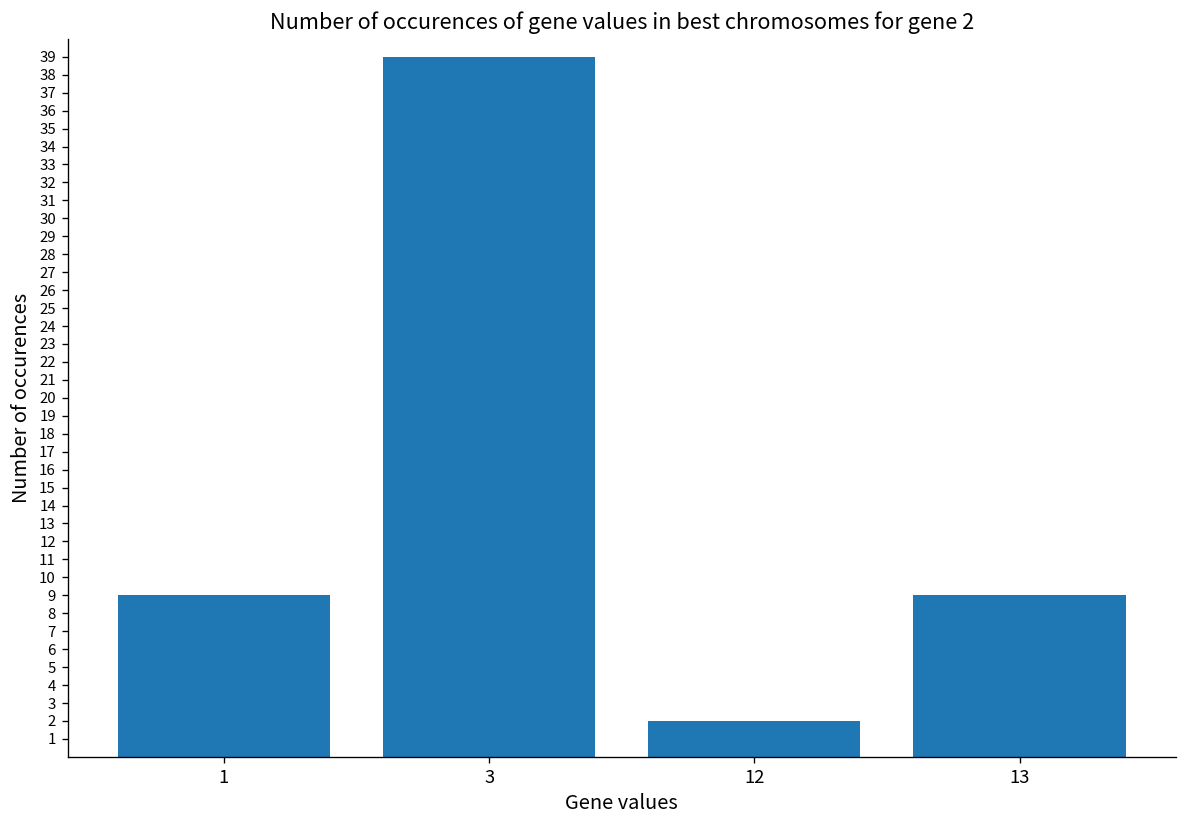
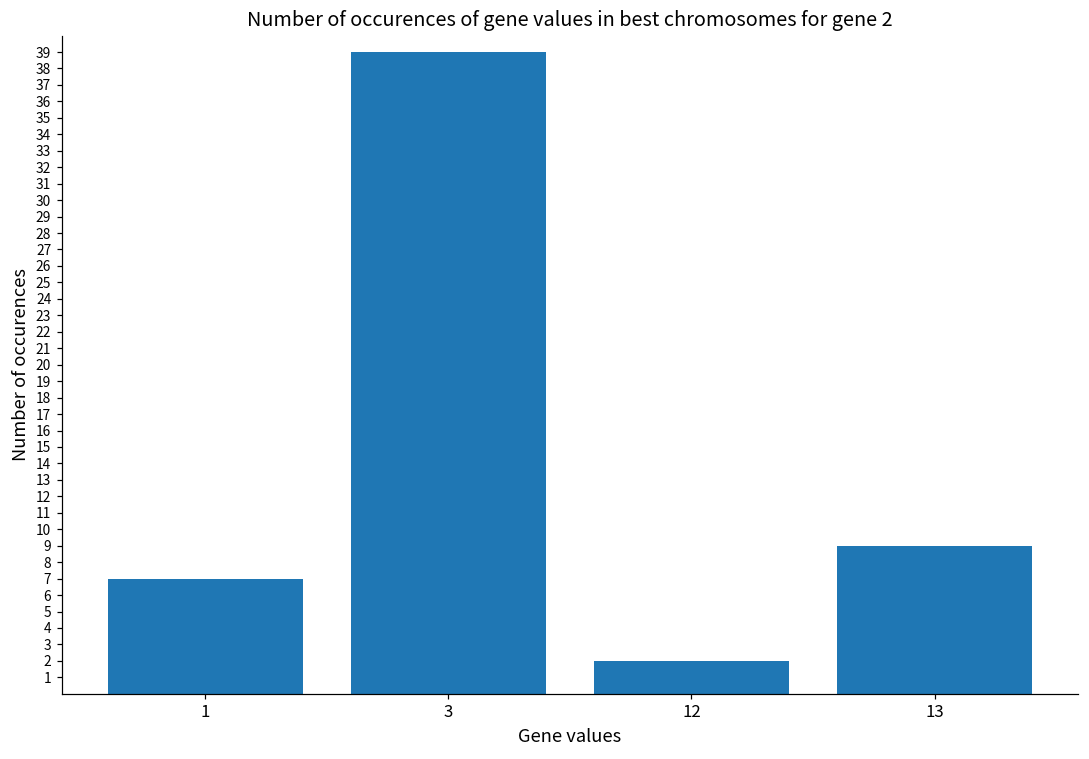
1: 9 -> 7
